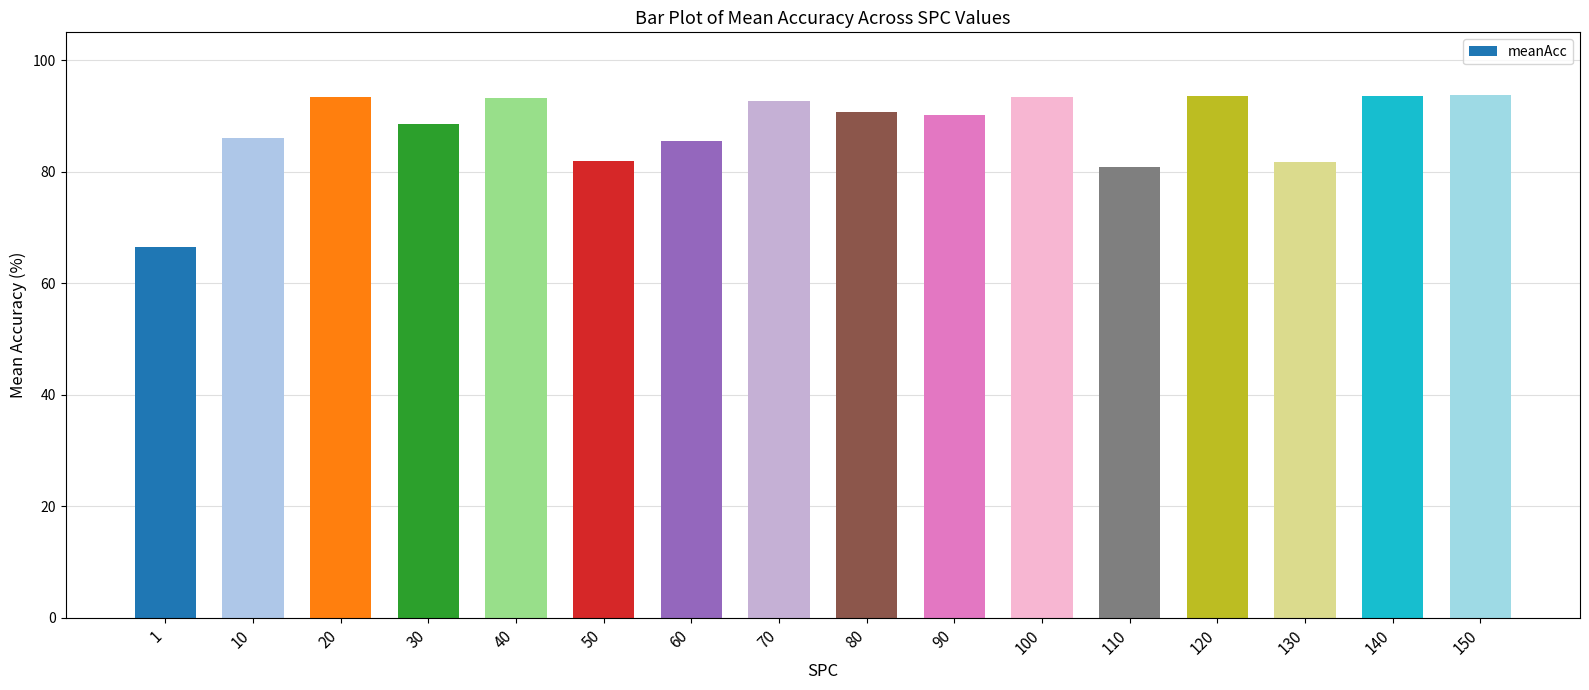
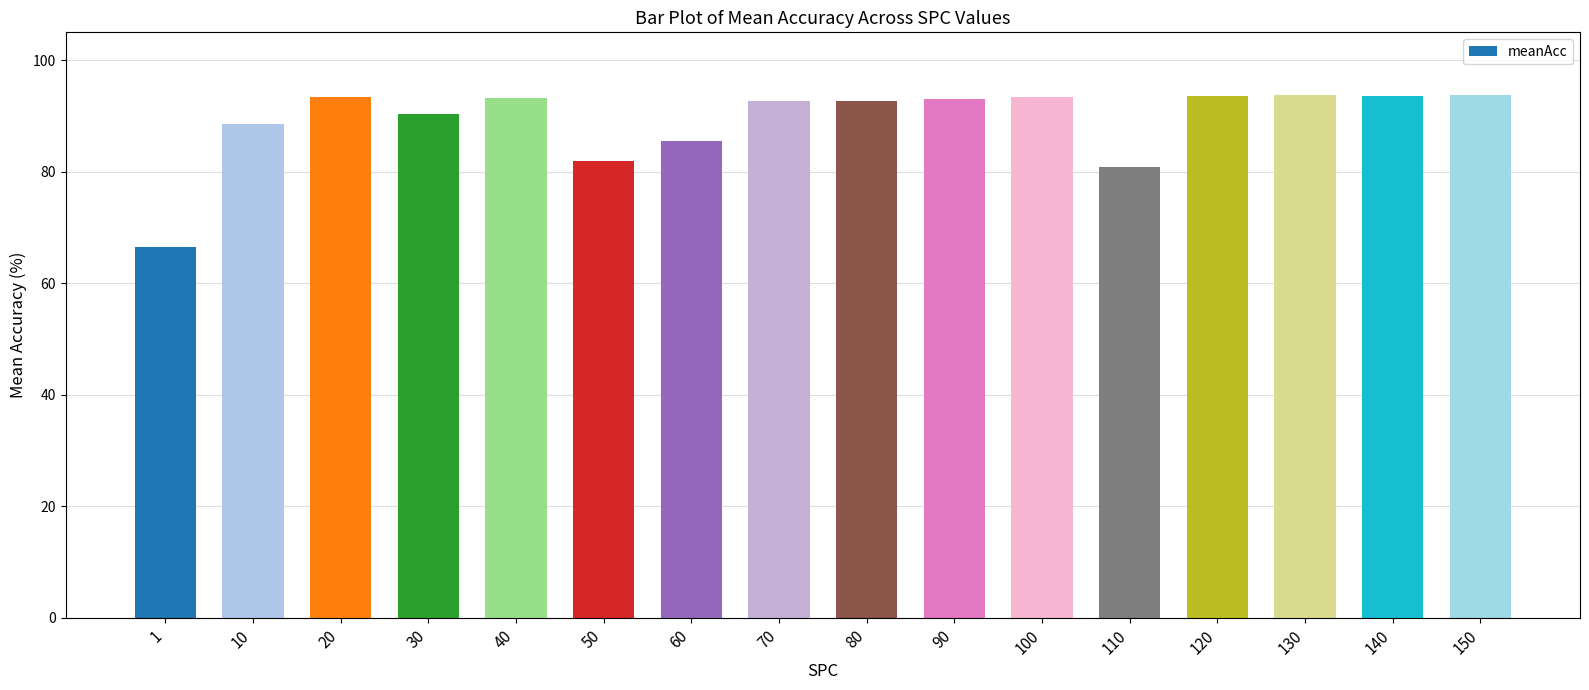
10: 86 -> 89
30: 88 -> 90
80: 91 -> 93
90: 90 -> 93
130: 82 -> 94
